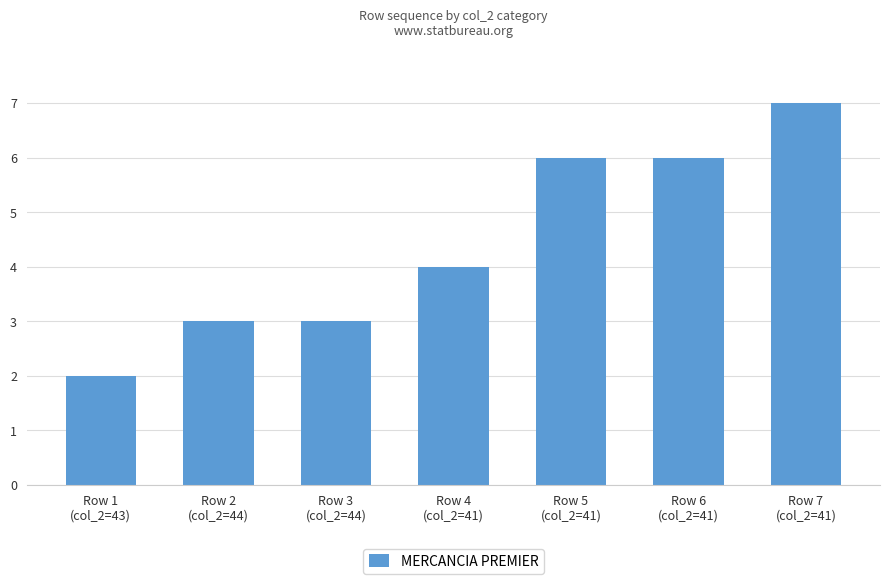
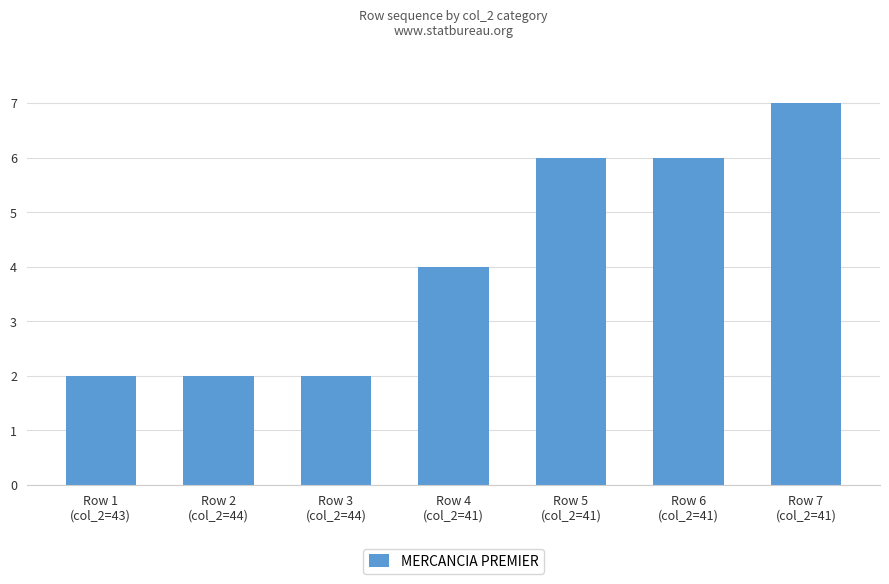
Row 2 (col_2=44): 3 -> 2
Row 3 (col_2=44): 3 -> 2
